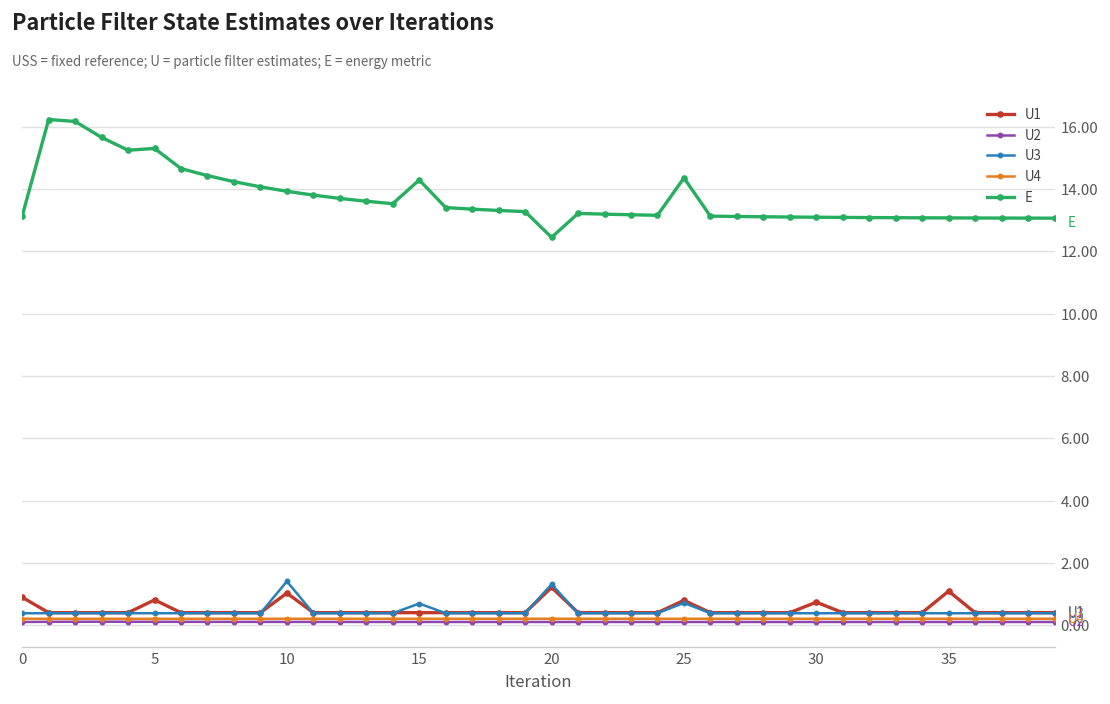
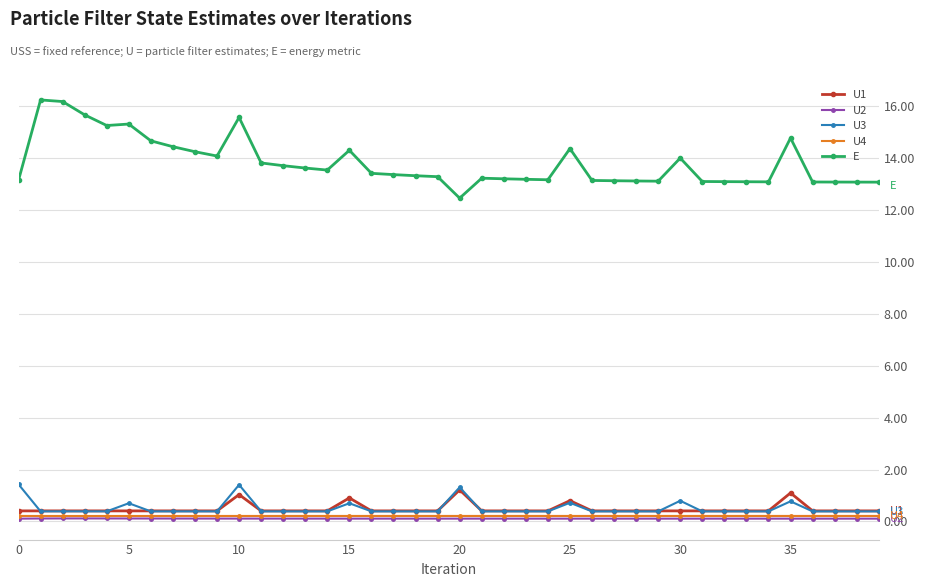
U1, 0: 0.9 -> 0.4
U3, 0: 0.4 -> 1.4
U1, 5: 0.8 -> 0.4
U3, 5: 0.4 -> 0.7
E, 10: 13.9 -> 15.6
U1, 15: 0.4 -> 0.9
U1, 30: 0.7 -> 0.4
U3, 30: 0.4 -> 0.8
E, 30: 13.1 -> 14.0
U3, 35: 0.4 -> 0.8
E, 35: 13.1 -> 14.8
